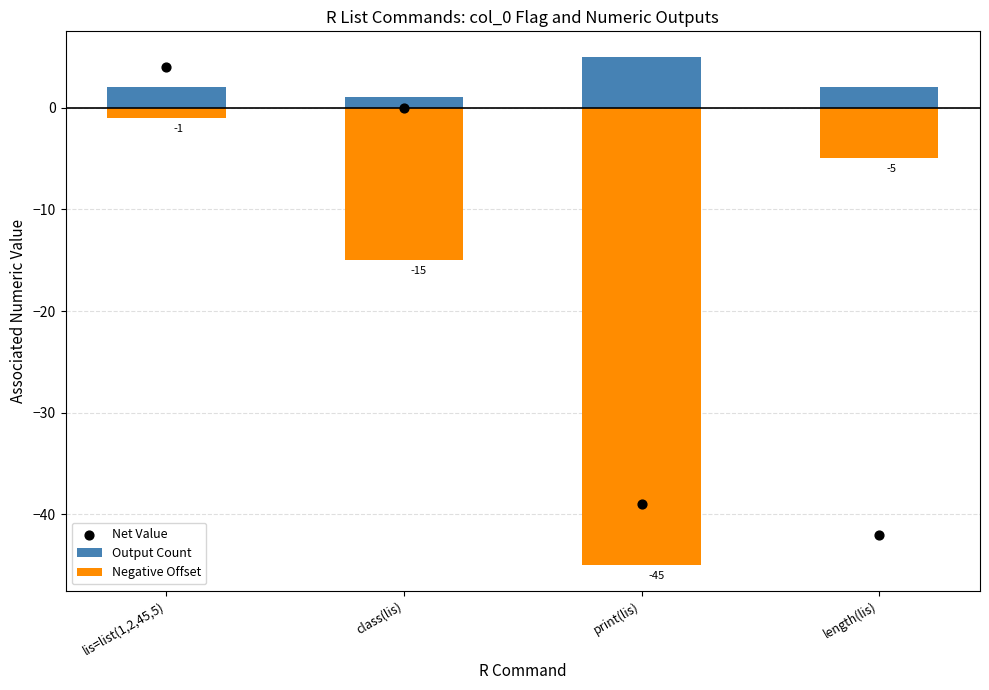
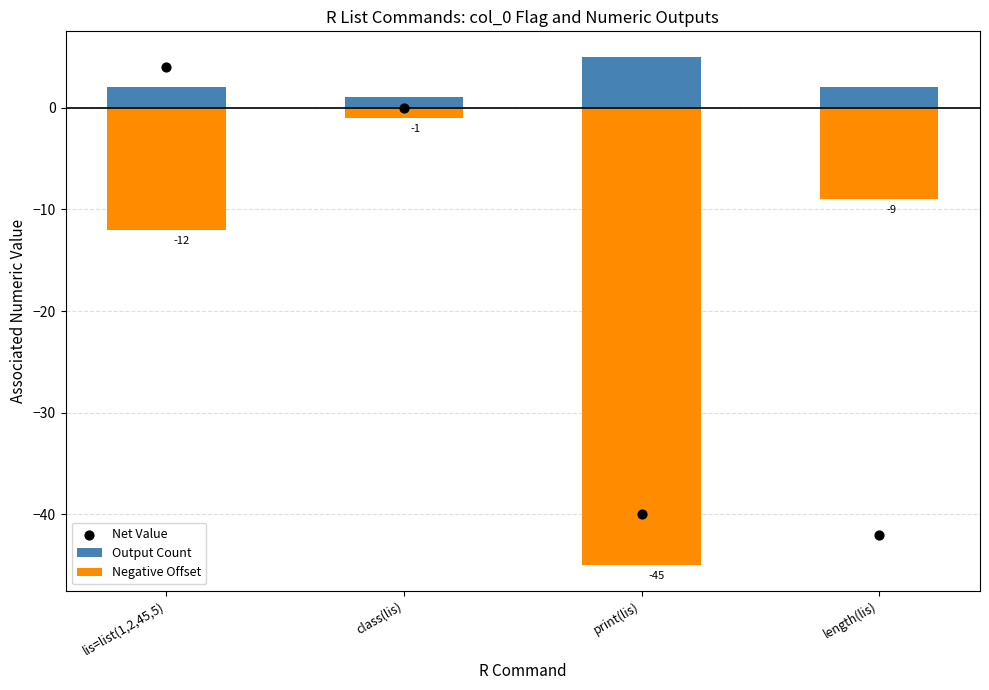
Negative Offset, lis=list(1,2,45,5): -1 -> -12
Negative Offset, class(lis): -15 -> -1
Net Value, print(lis): -39 -> -40
Negative Offset, length(lis): -5 -> -9
